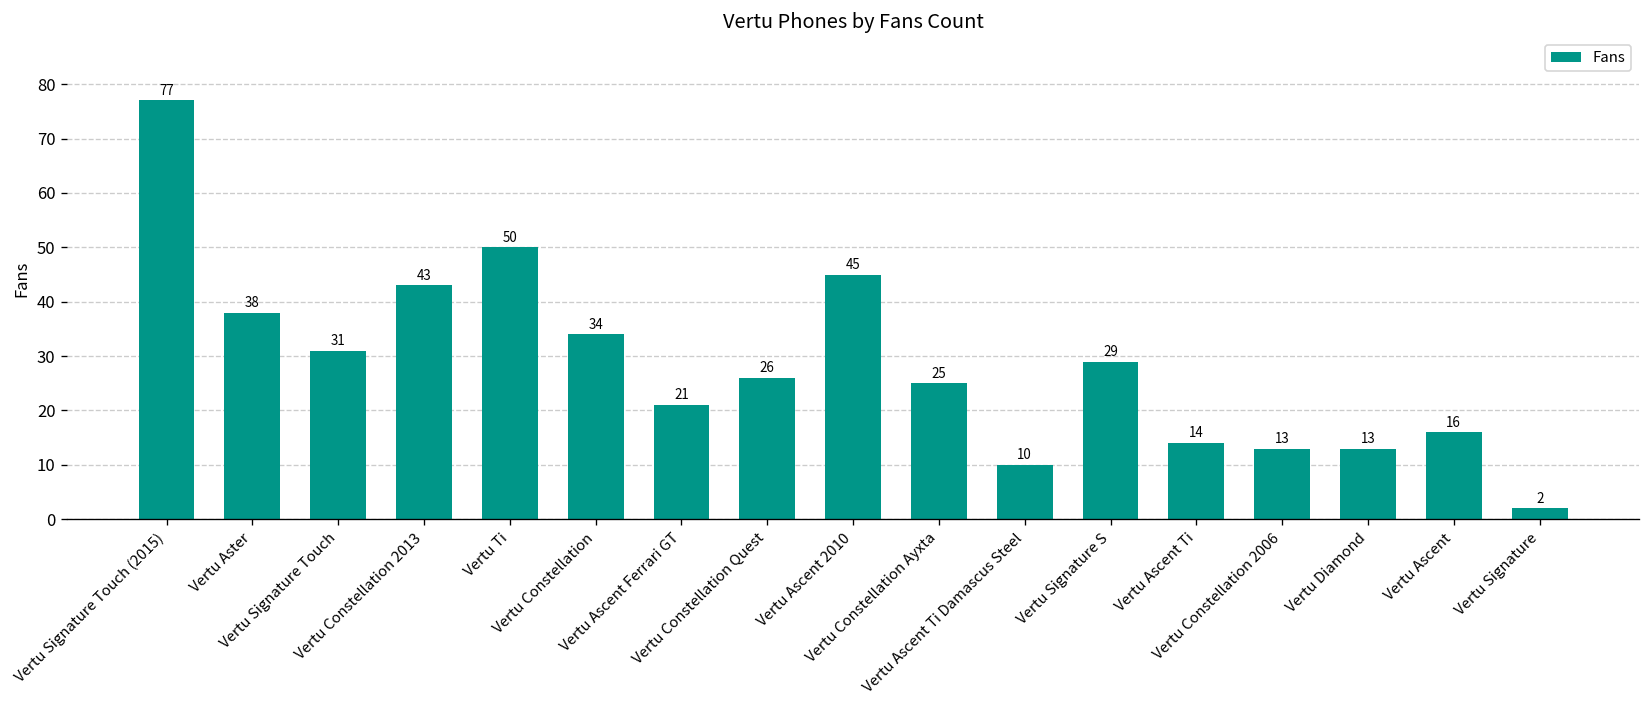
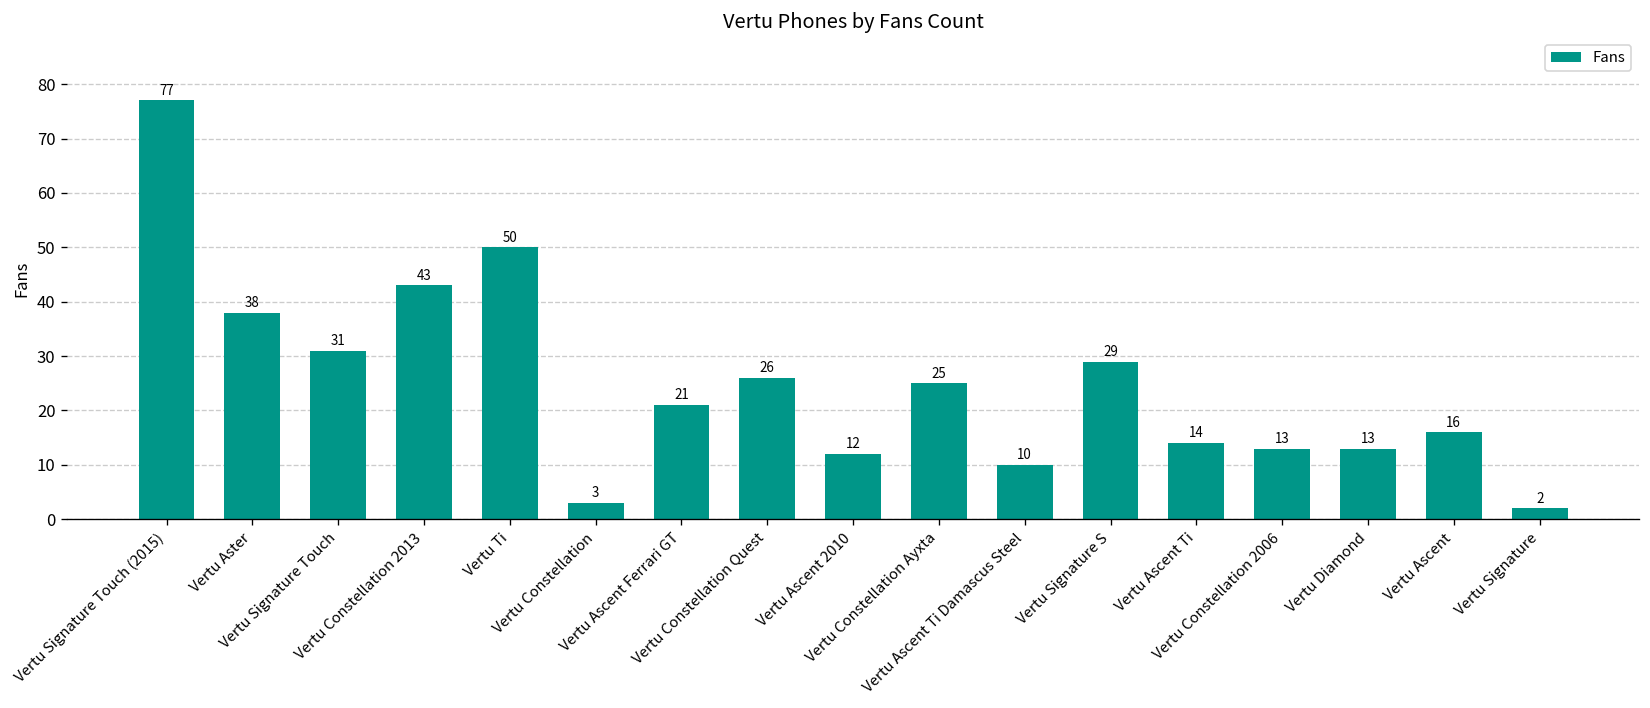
Vertu Constellation: 34 -> 3
Vertu Ascent 2010: 45 -> 12
